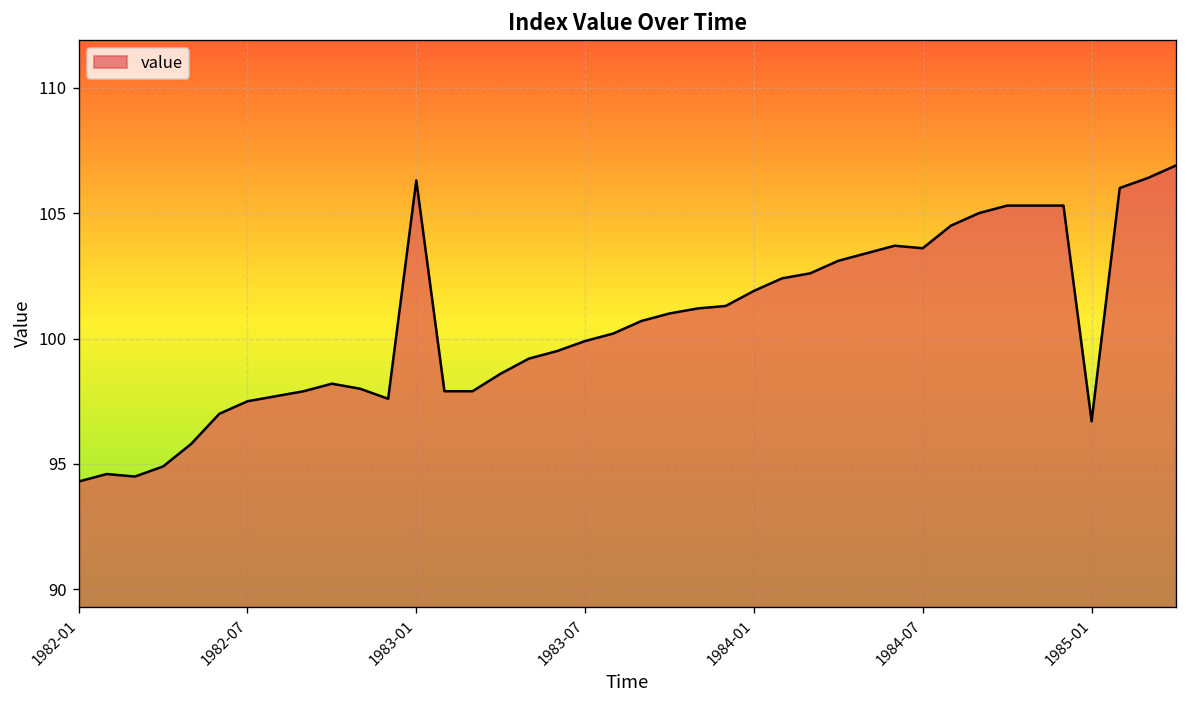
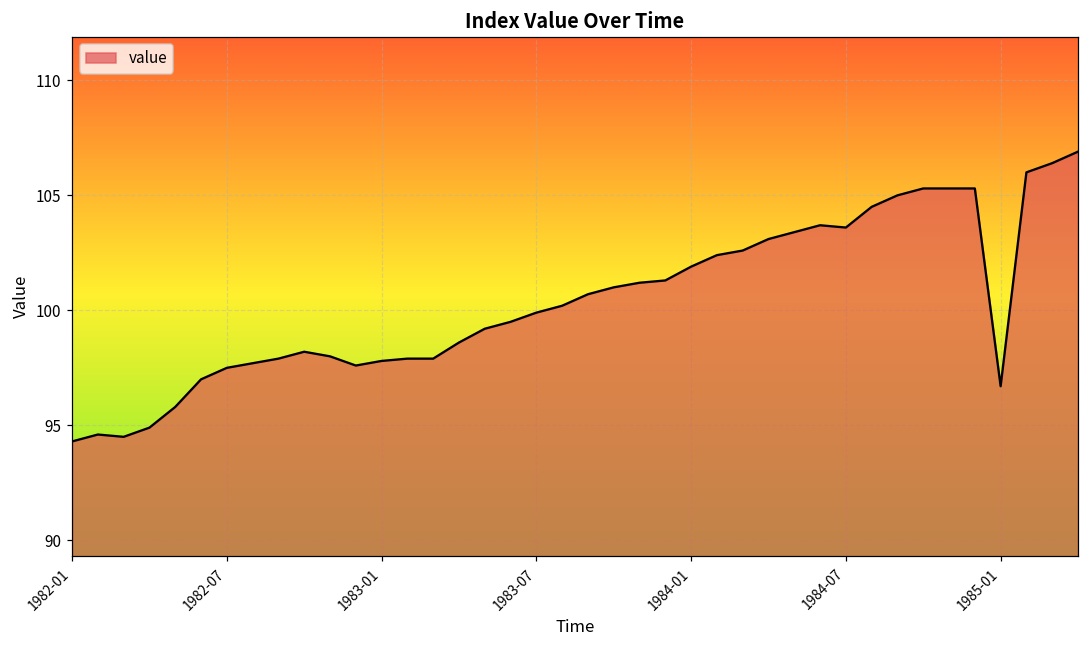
1983-01: 106.3 -> 97.8
